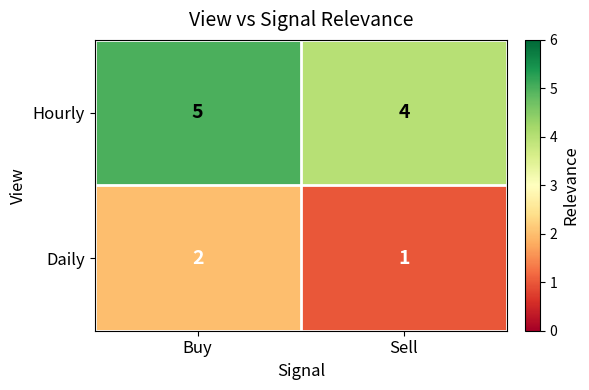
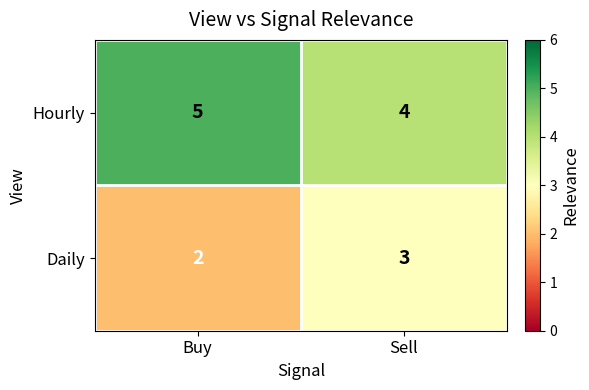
Daily, Sell: 1 -> 3
